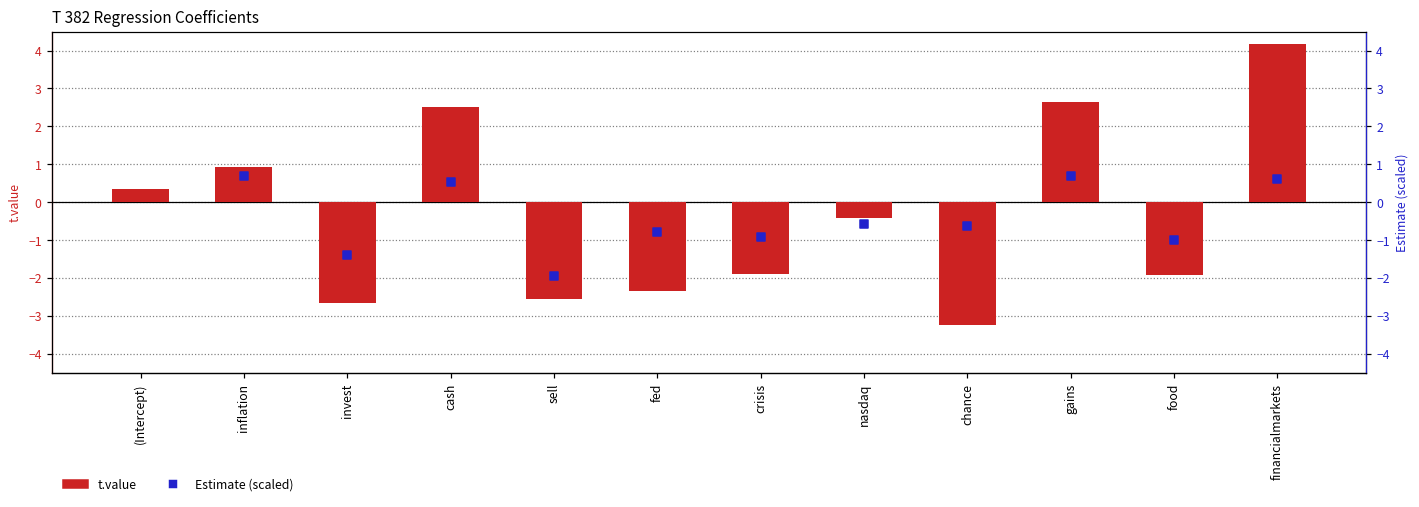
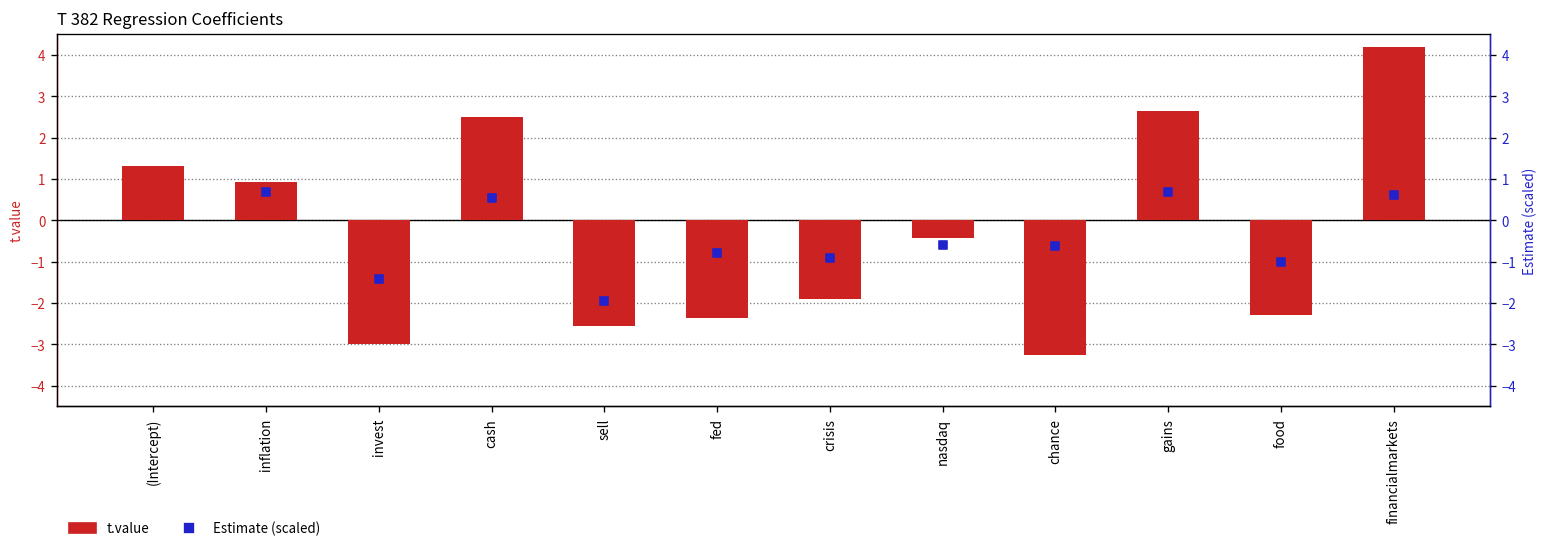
t.value, (Intercept): 0.3 -> 1.3
t.value, invest: -2.7 -> -3.0
t.value, food: -1.9 -> -2.3
